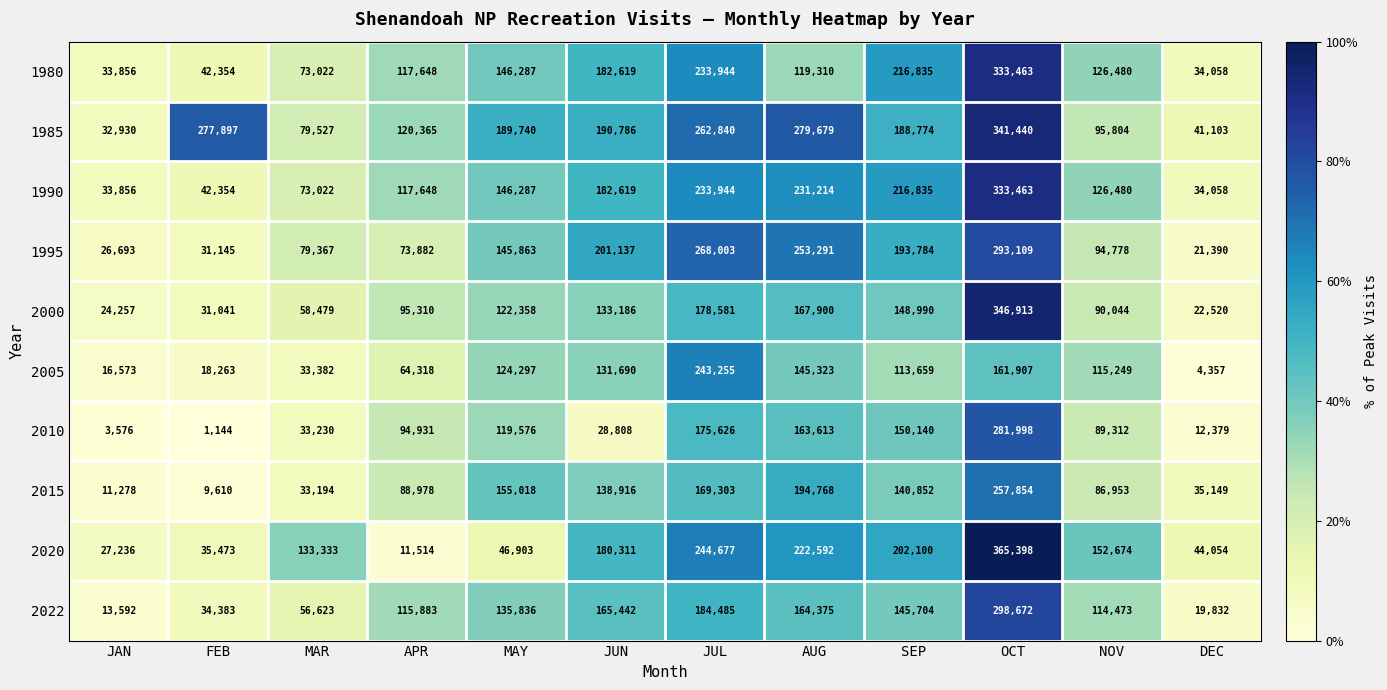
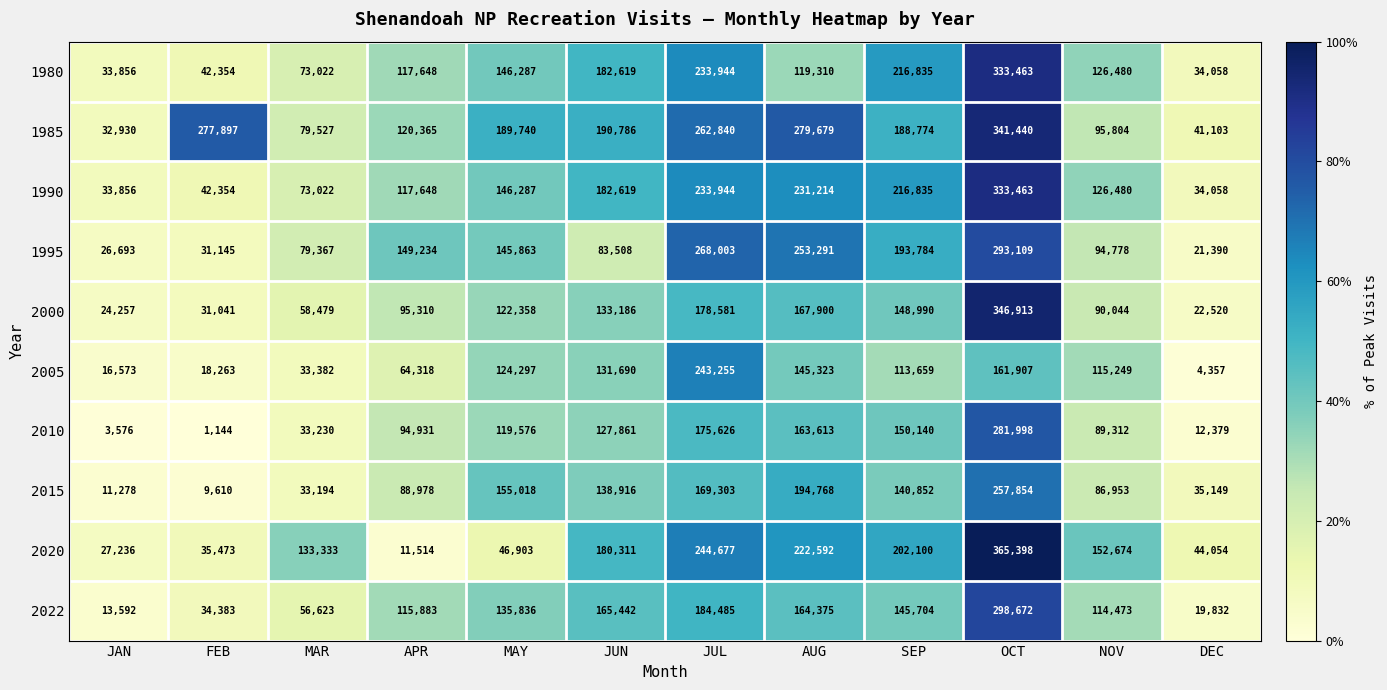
1995, APR: 73,882 -> 149,234
1995, JUN: 201,137 -> 83,508
2010, JUN: 28,808 -> 127,861
